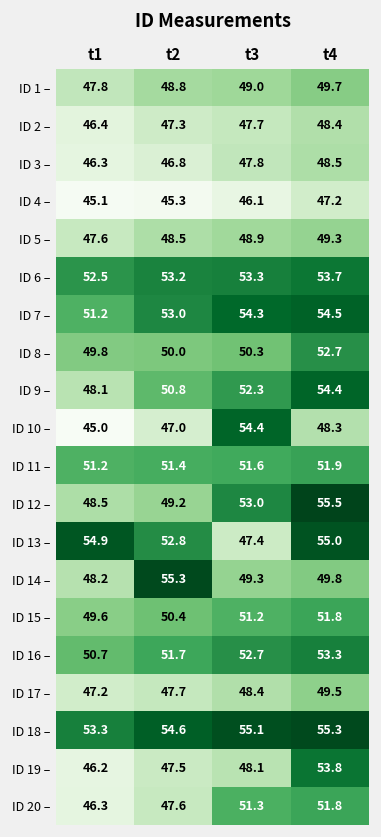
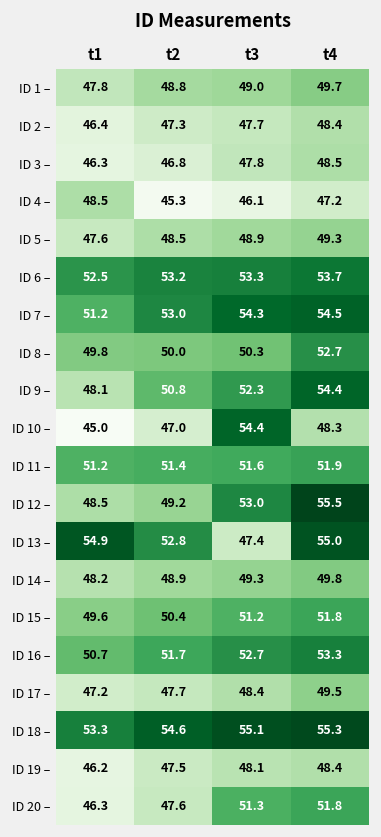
ID 4 –, t1: 45.1 -> 48.5
ID 14 –, t2: 55.3 -> 48.9
ID 19 –, t4: 53.8 -> 48.4
